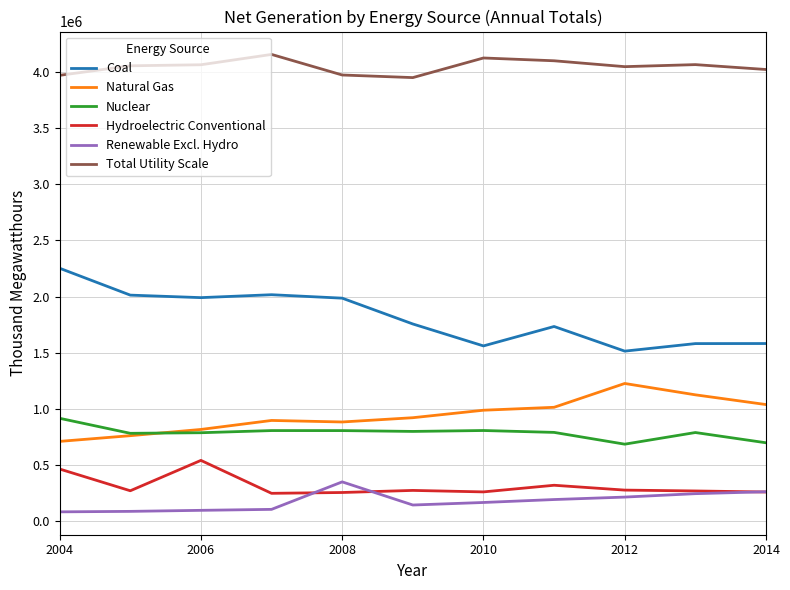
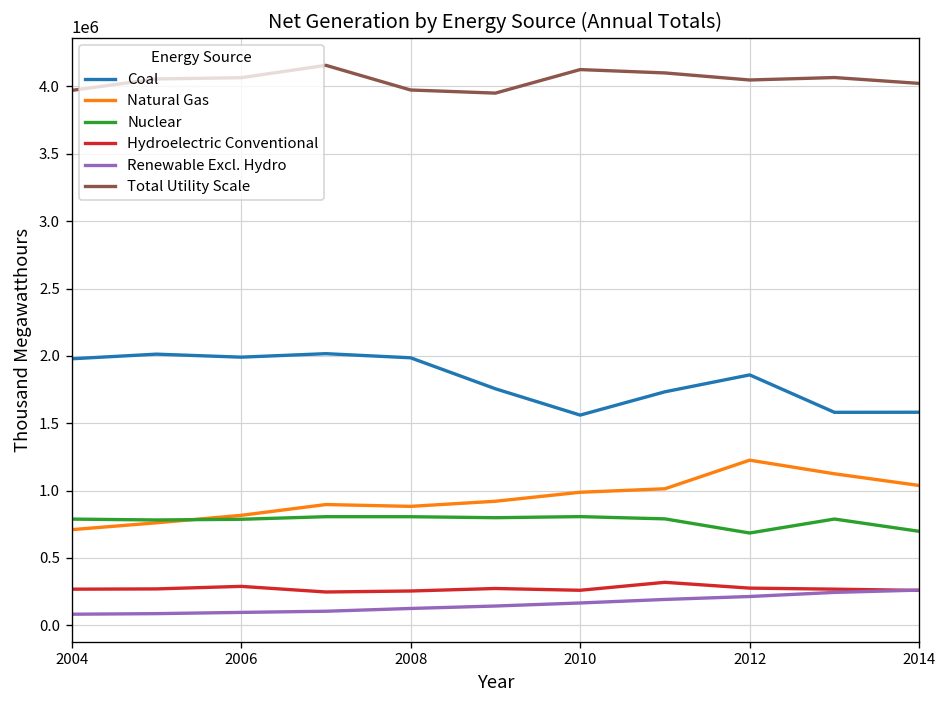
Coal, 2004: 2250000 -> 1980000
Nuclear, 2004: 920000 -> 790000
Hydroelectric Conventional, 2004: 460000 -> 270000
Hydroelectric Conventional, 2006: 540000 -> 290000
Renewable Excl. Hydro, 2008: 350000 -> 130000
Coal, 2012: 1510000 -> 1860000
